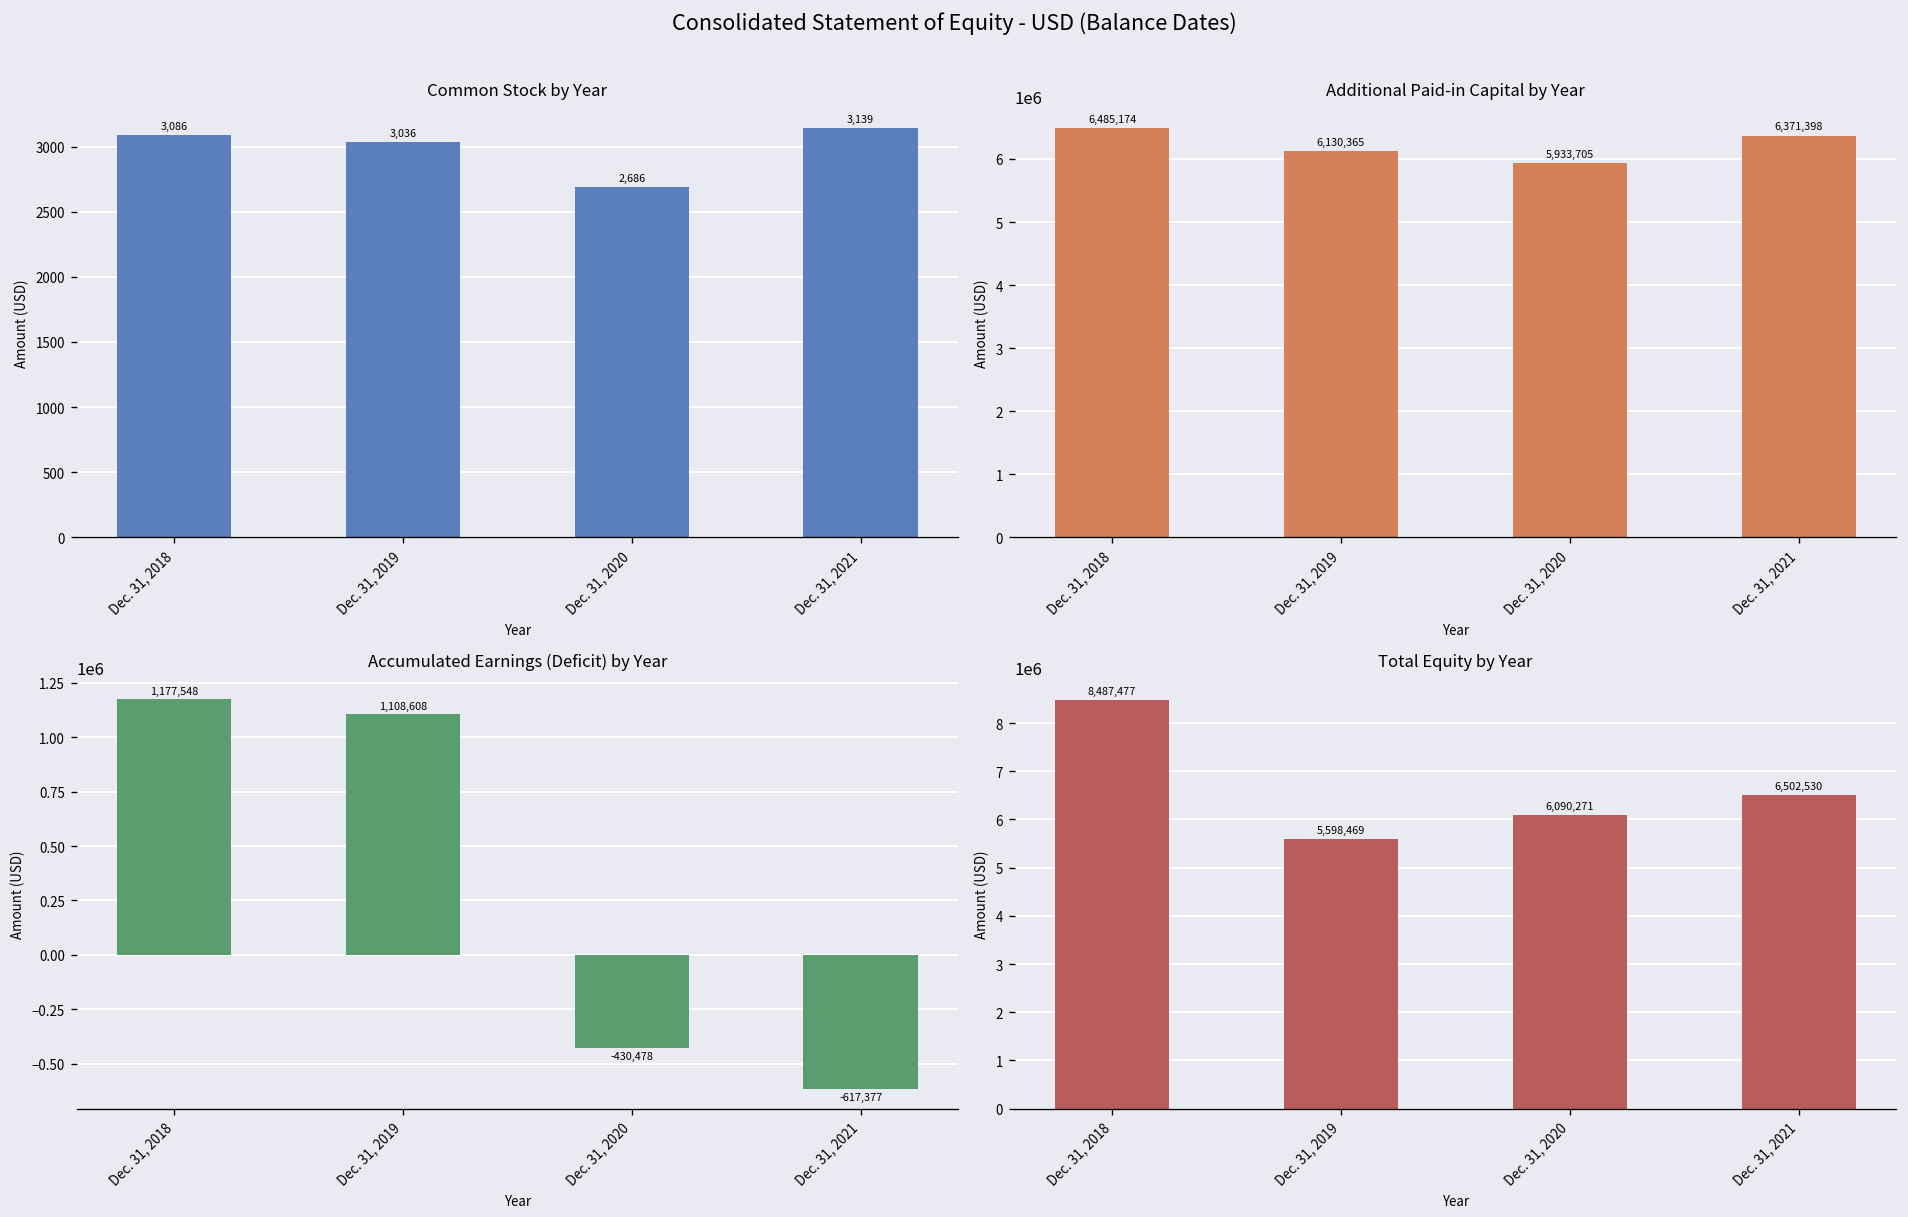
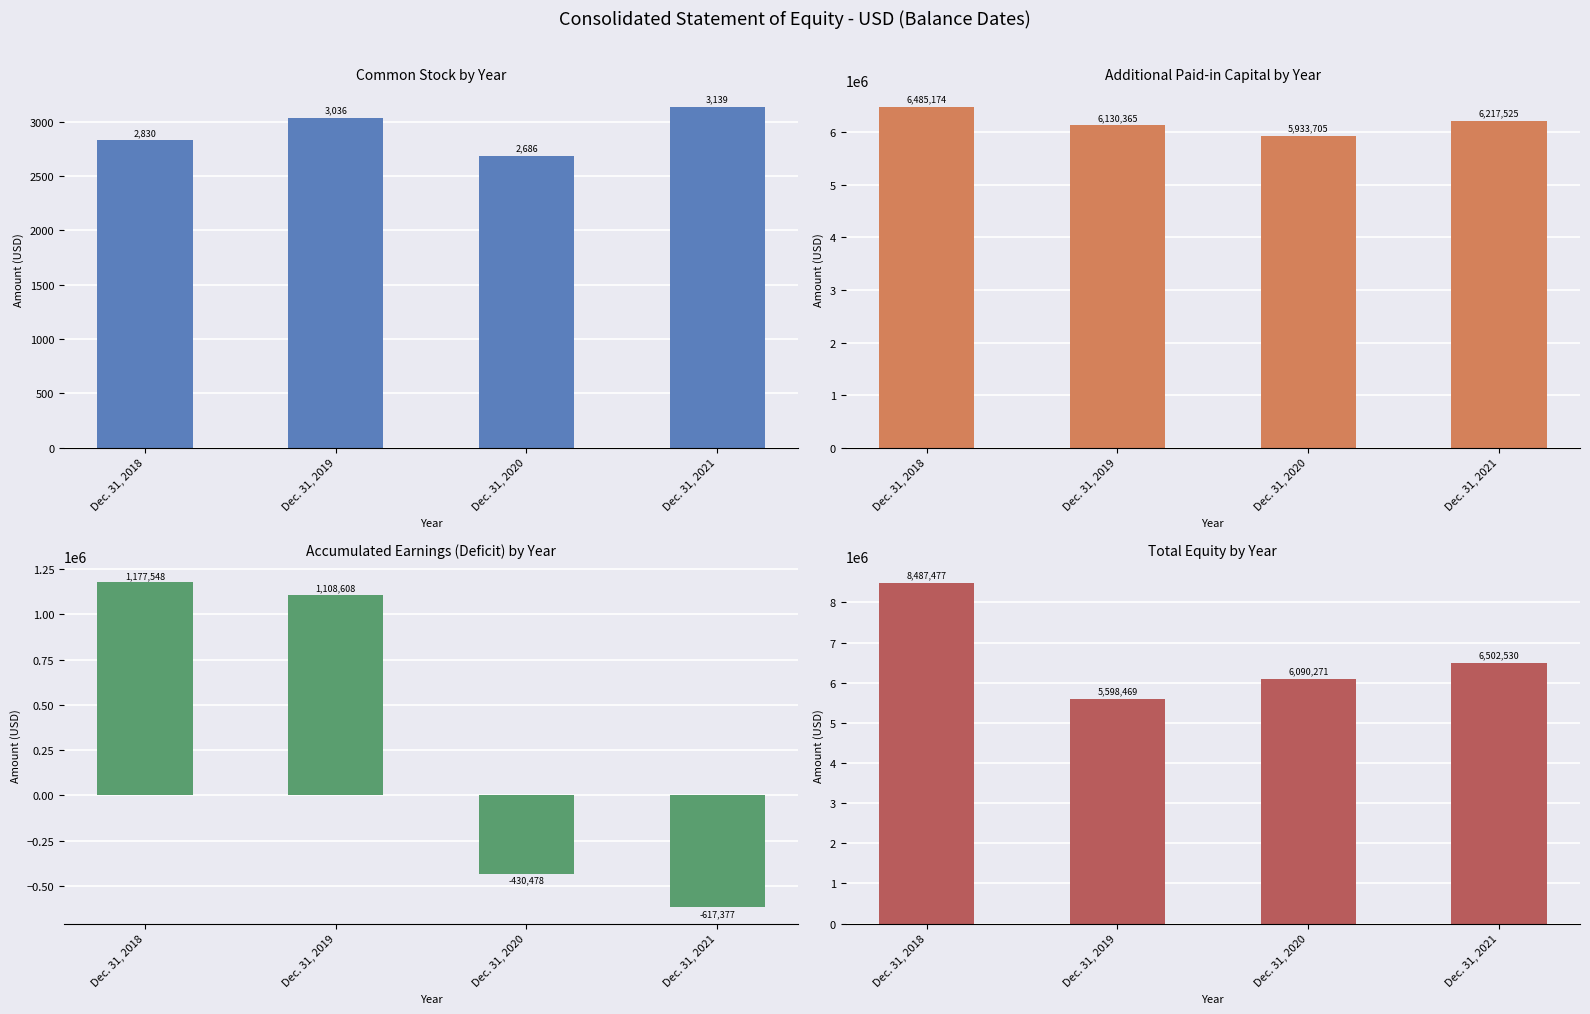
Common Stock by Year, Dec. 31, 2018: 3,086 -> 2,830
Additional Paid-in Capital by Year, Dec. 31, 2021: 6,371,398 -> 6,217,525
